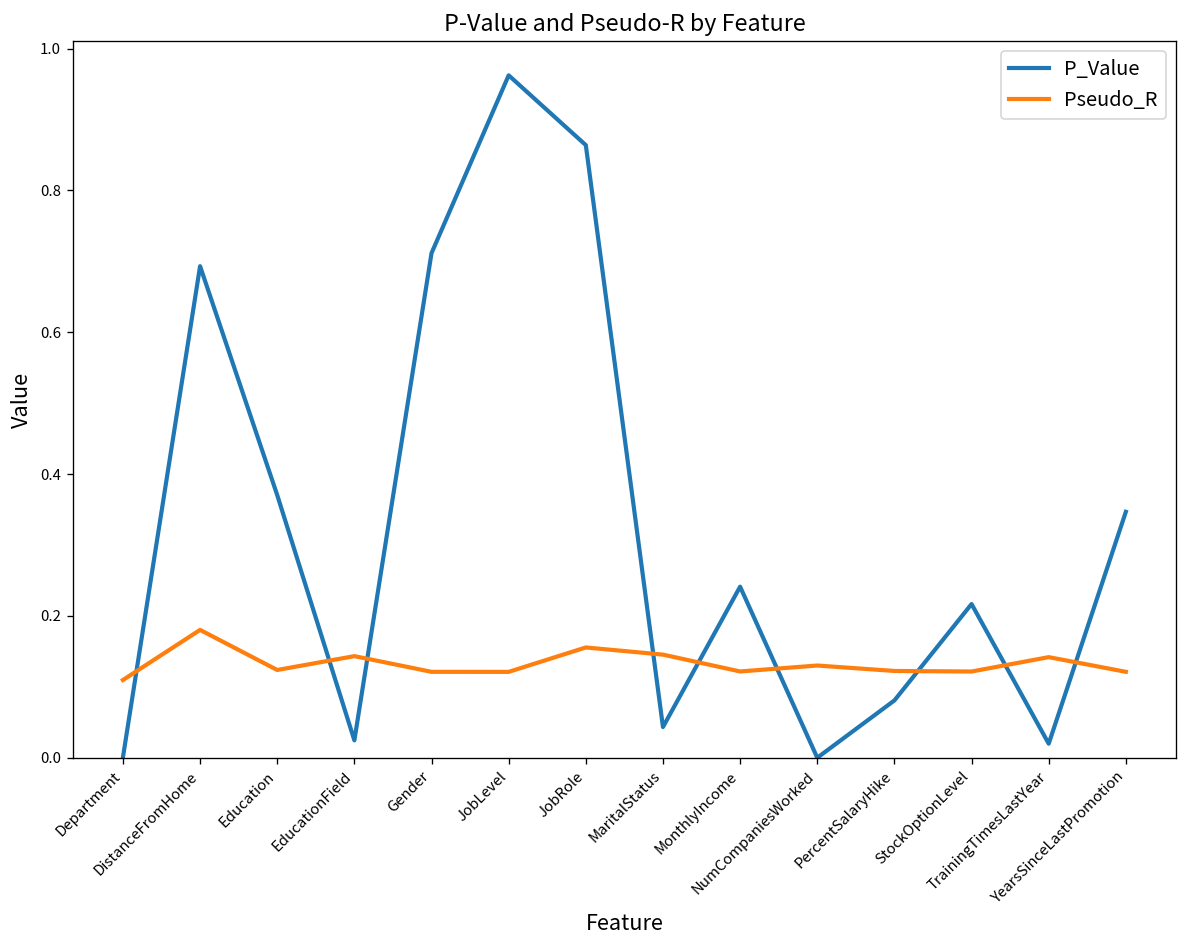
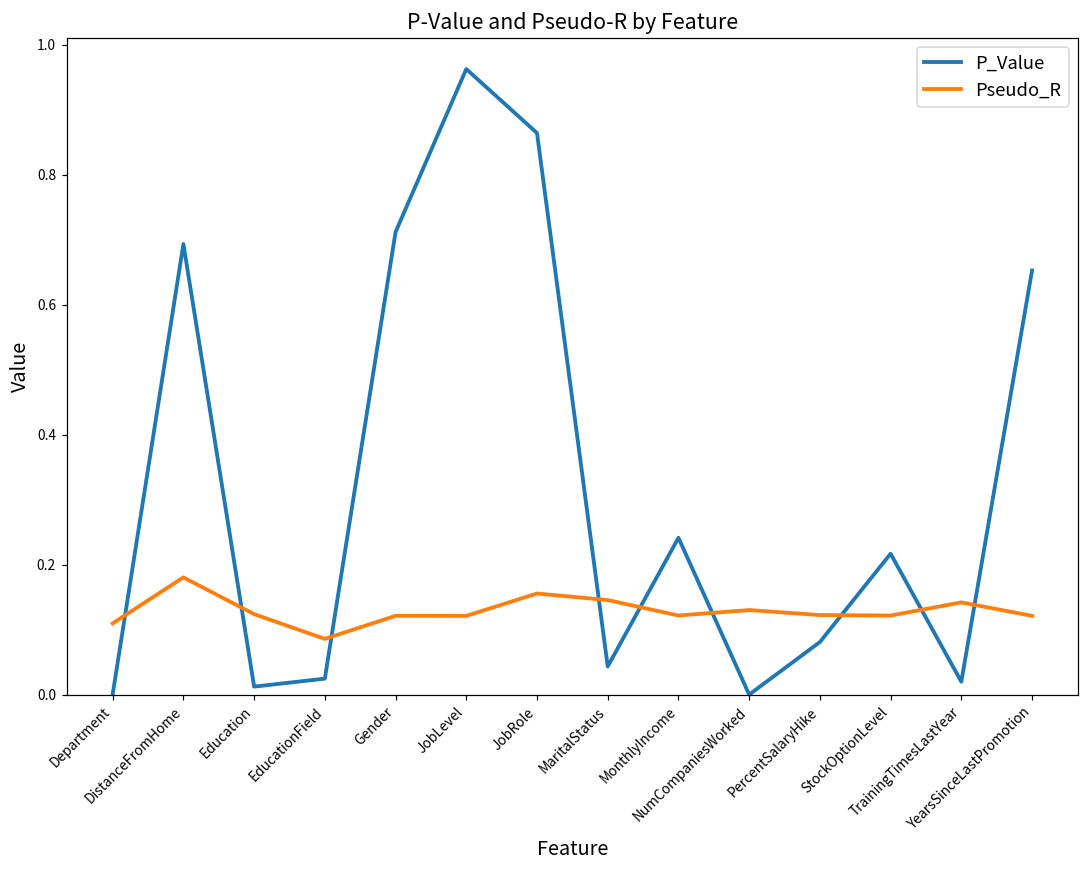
P_Value, Education: 0.37 -> 0.01
Pseudo_R, EducationField: 0.14 -> 0.09
P_Value, YearsSinceLastPromotion: 0.35 -> 0.65
